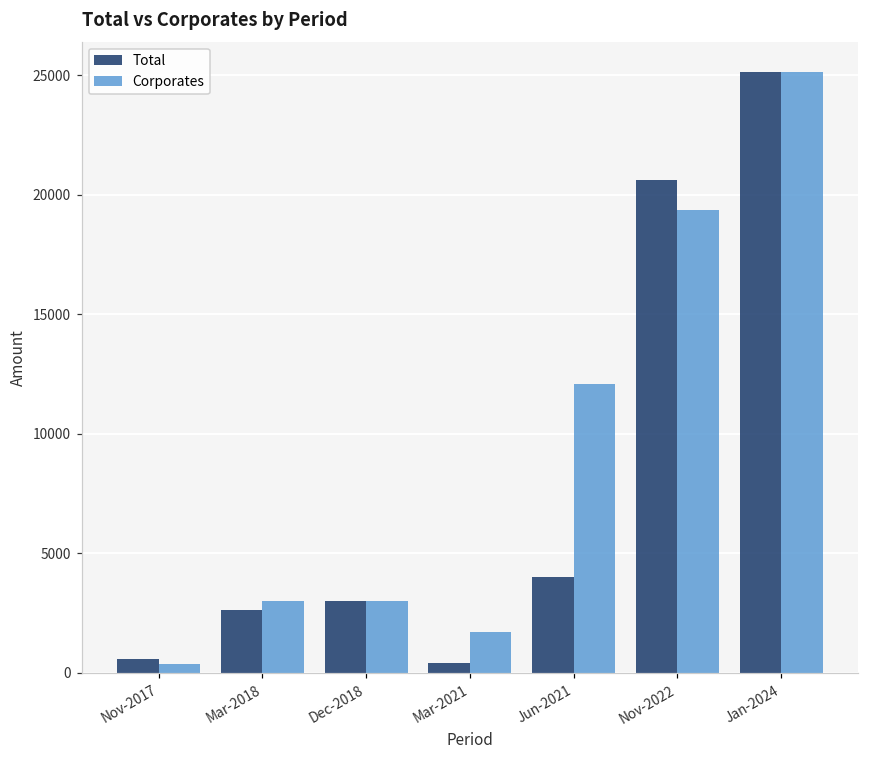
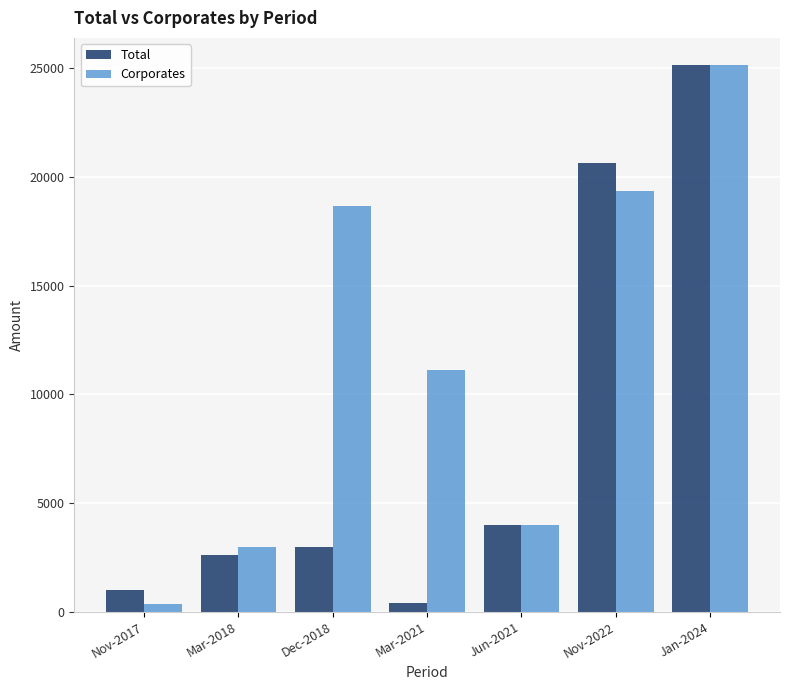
Total, Nov-2017: 600 -> 1000
Corporates, Dec-2018: 3000 -> 18700
Corporates, Mar-2021: 1700 -> 11100
Corporates, Jun-2021: 12100 -> 4000
